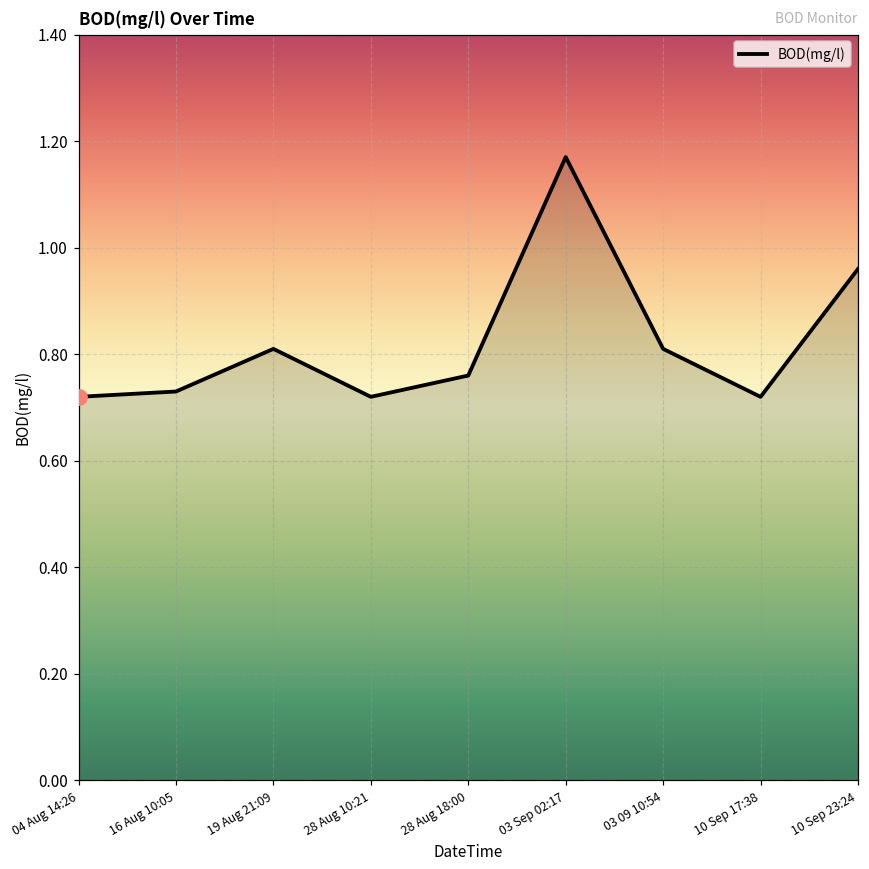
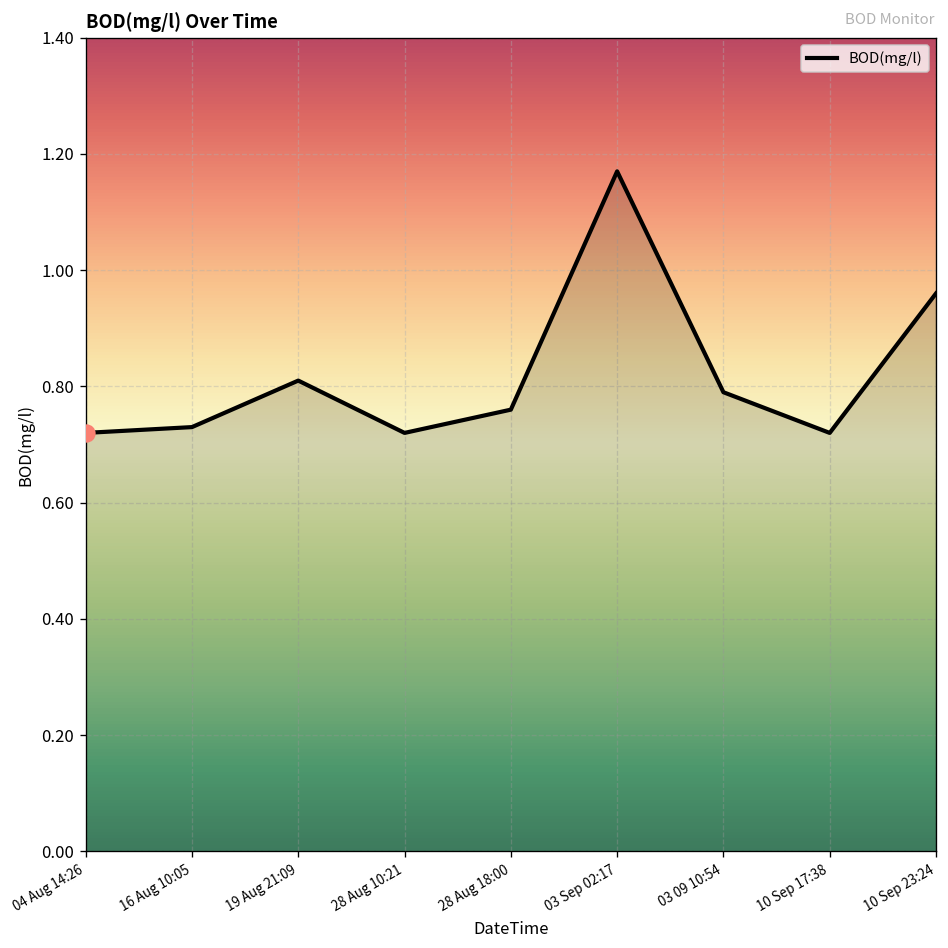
BOD(mg/l), 03 09 10:54: 0.81 -> 0.79
